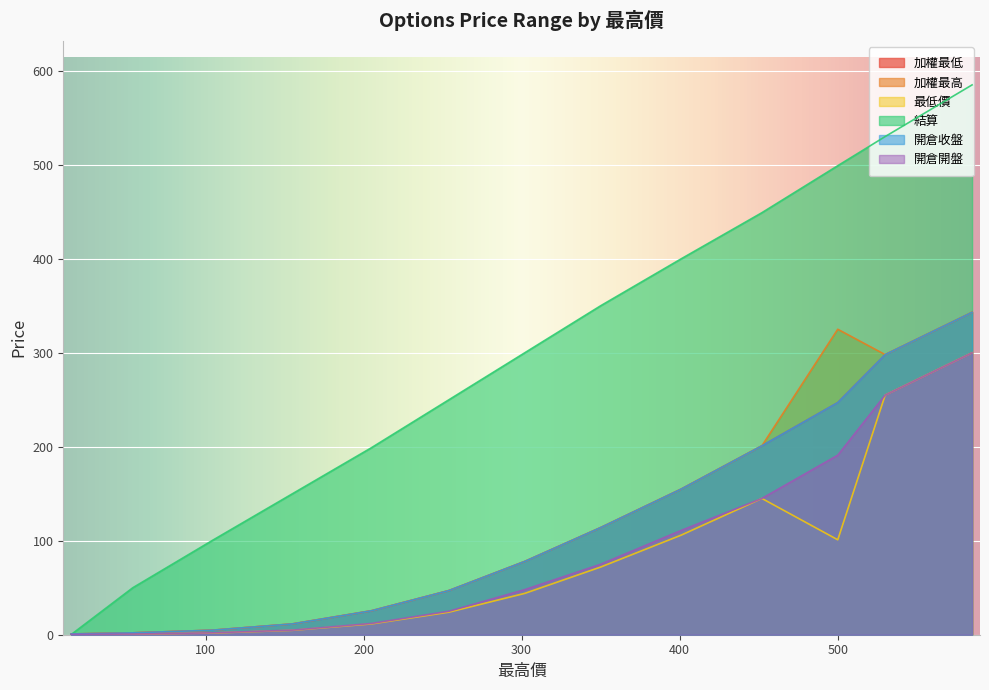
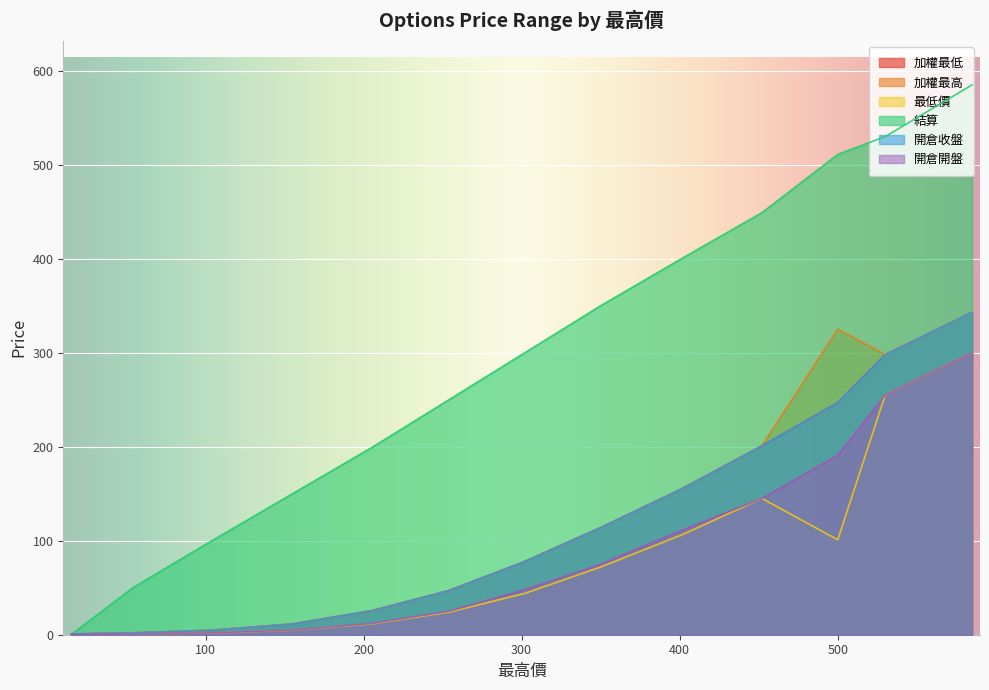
結算, 500: 500 -> 510
